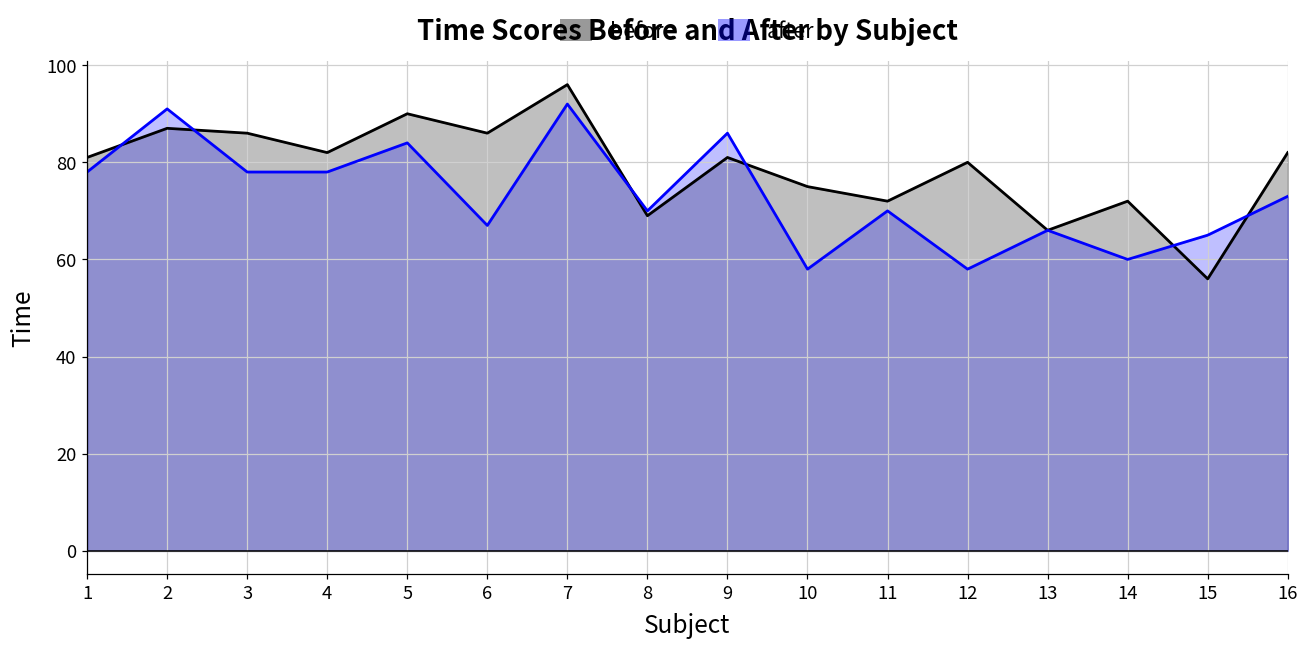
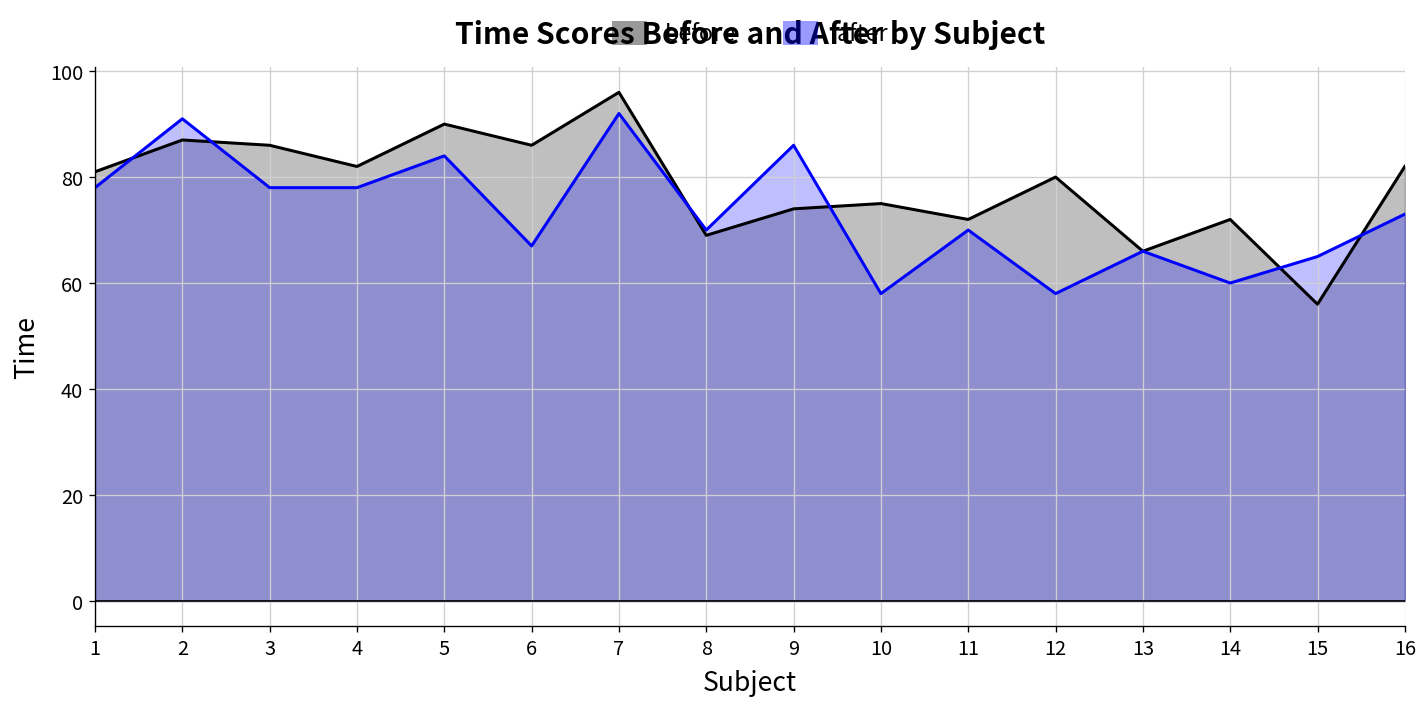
before, 9: 81 -> 74
